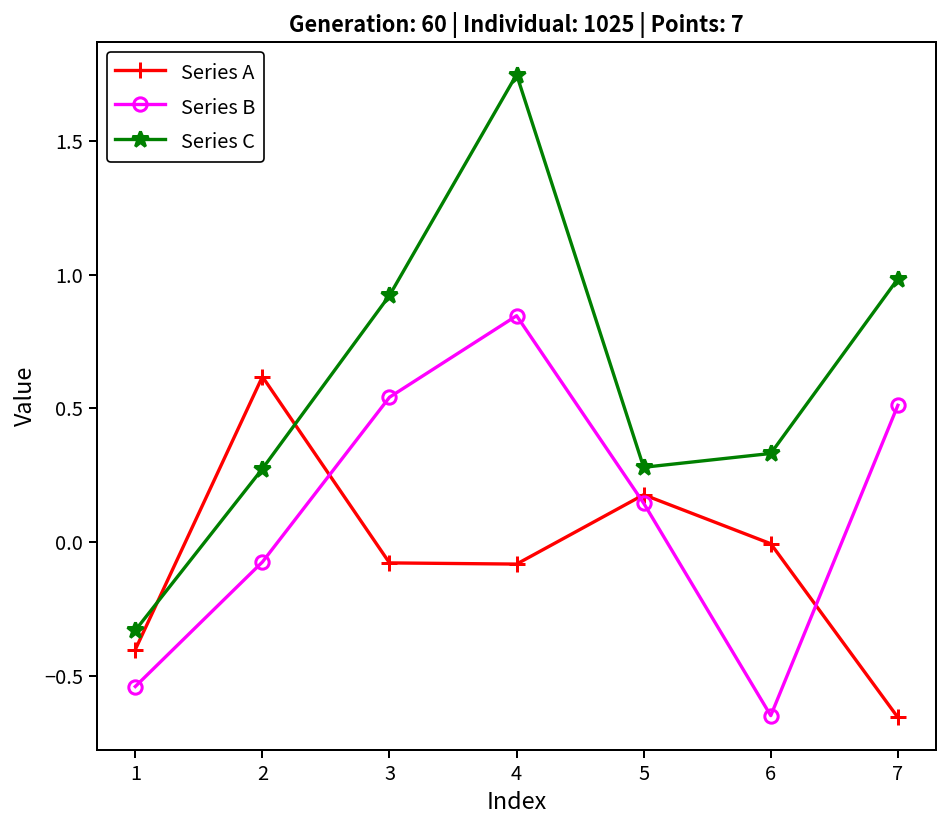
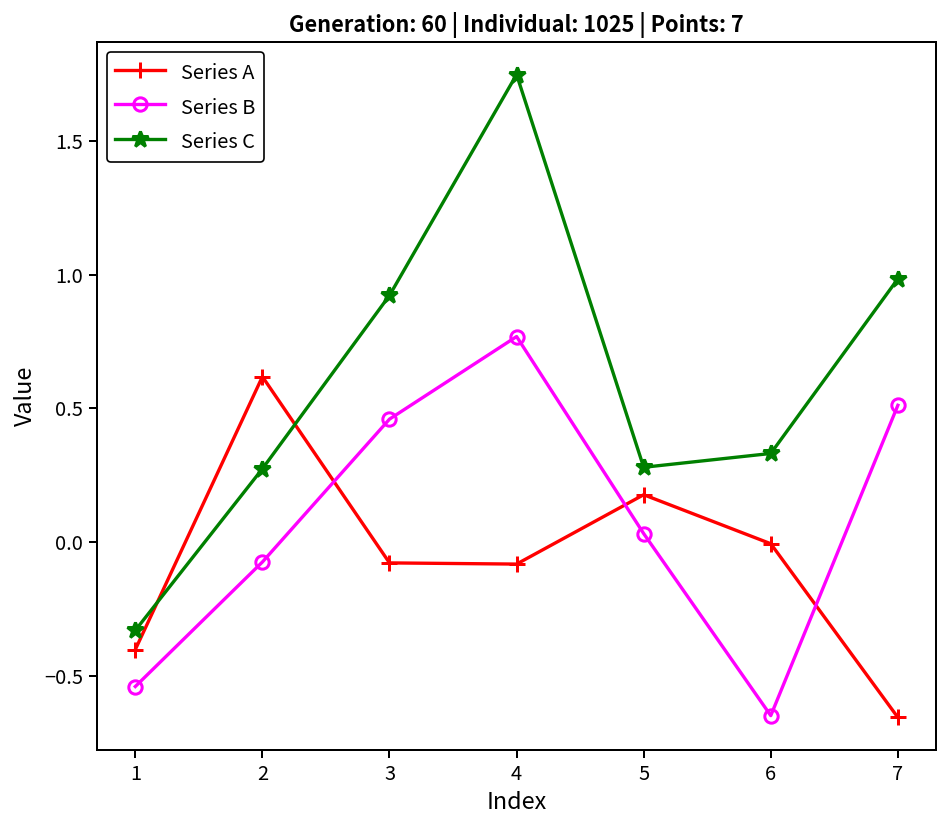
Series B, 3: 0.54 -> 0.46
Series B, 4: 0.85 -> 0.77
Series B, 5: 0.15 -> 0.03
